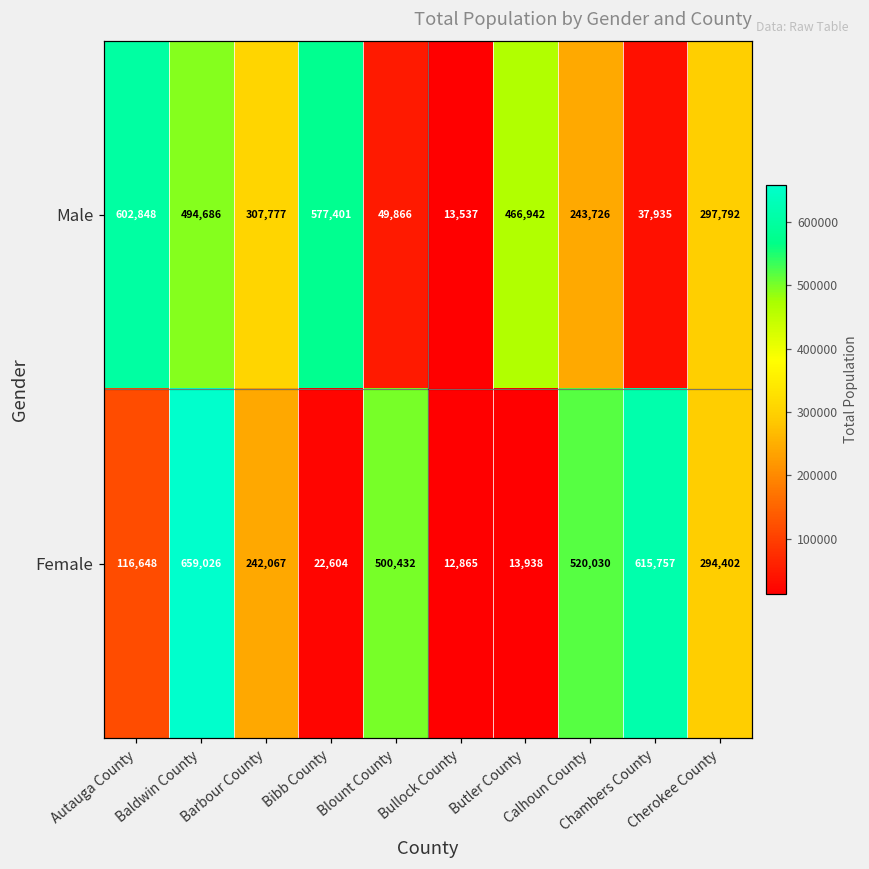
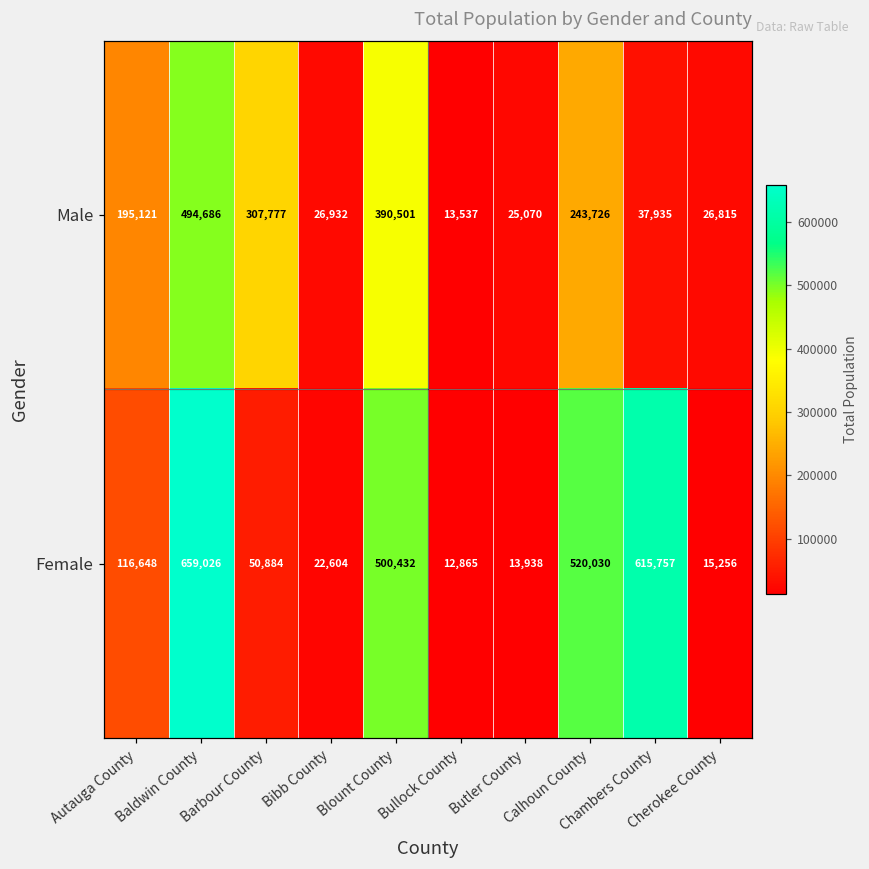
Male, Autauga County: 602,848 -> 195,121
Male, Bibb County: 577,401 -> 26,932
Male, Blount County: 49,866 -> 390,501
Male, Butler County: 466,942 -> 25,070
Male, Cherokee County: 297,792 -> 26,815
Female, Barbour County: 242,067 -> 50,884
Female, Cherokee County: 294,402 -> 15,256
